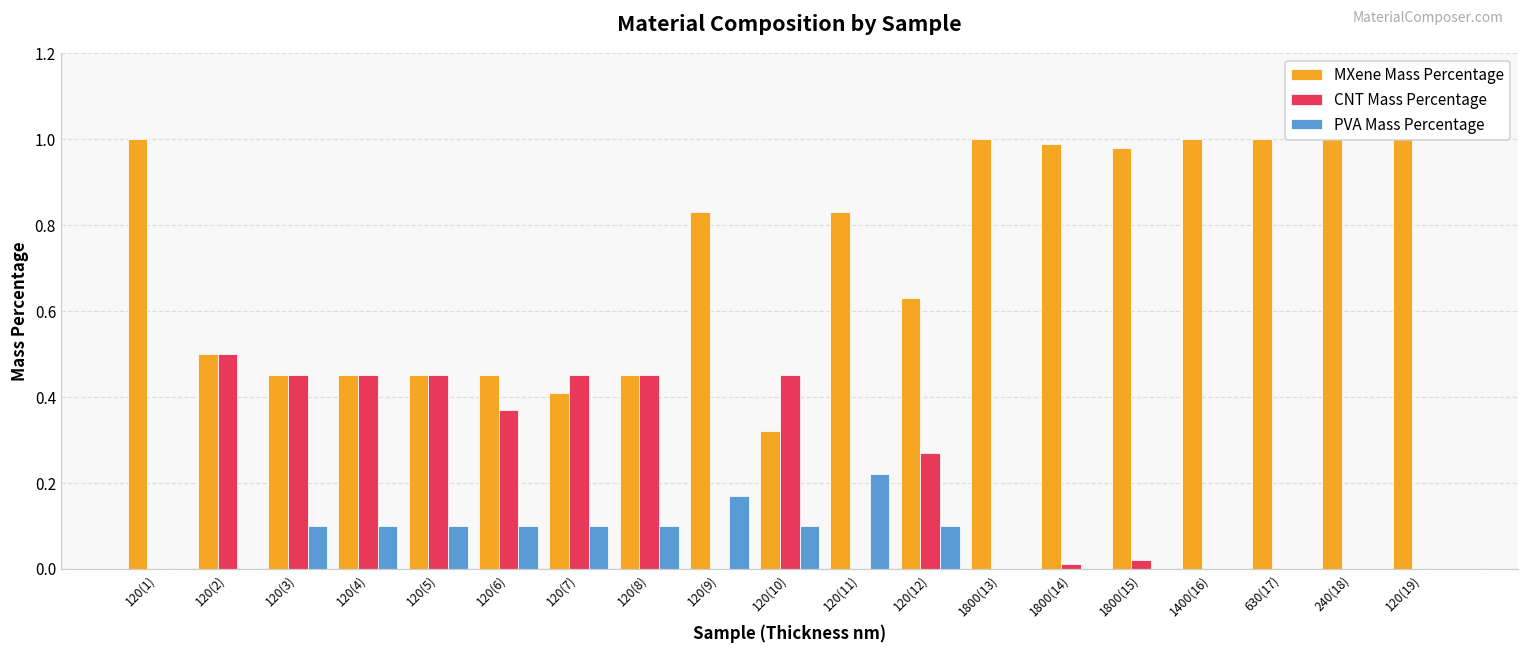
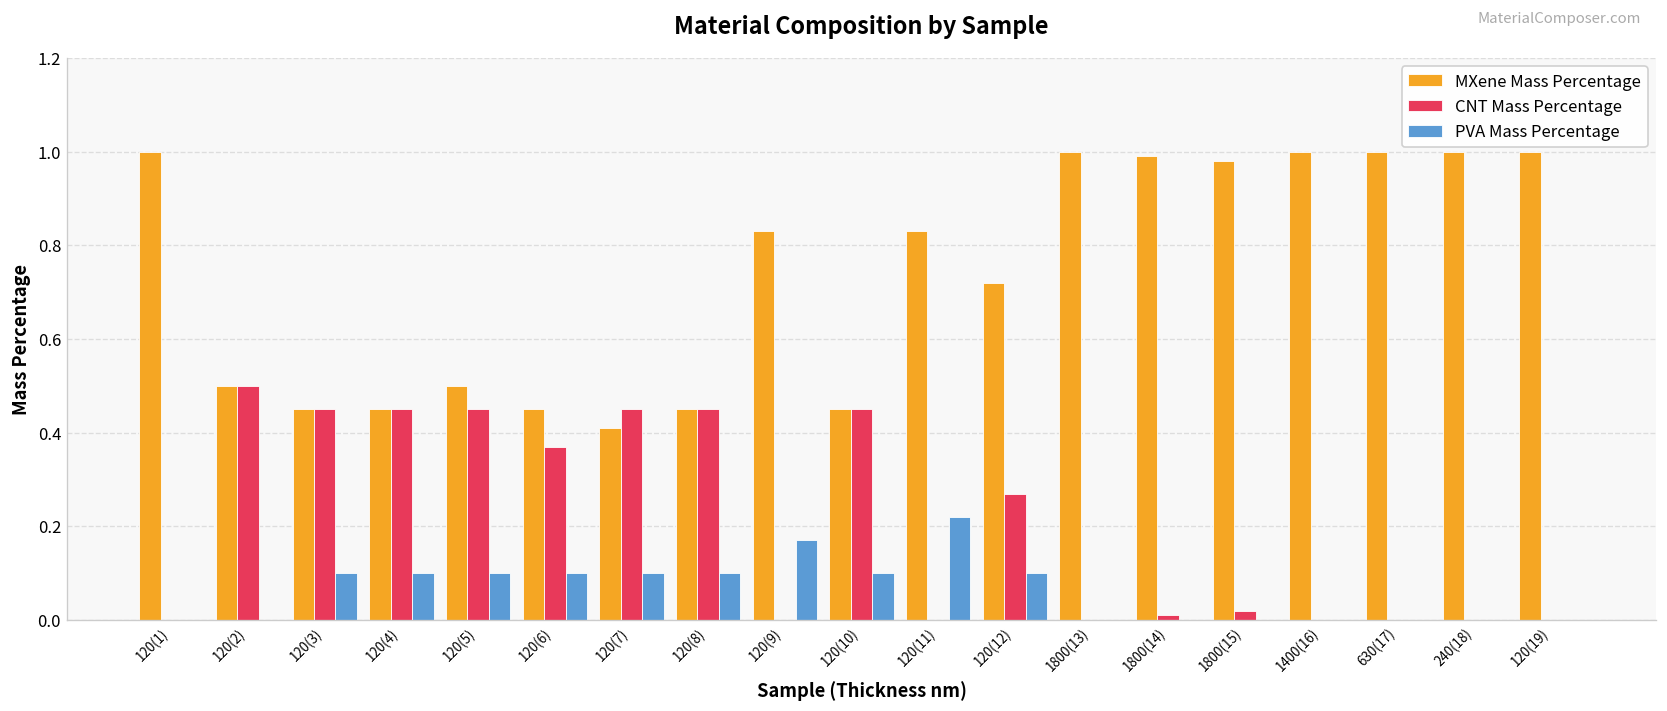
MXene Mass Percentage, 120(5): 0.45 -> 0.50
MXene Mass Percentage, 120(10): 0.32 -> 0.45
MXene Mass Percentage, 120(12): 0.63 -> 0.72
